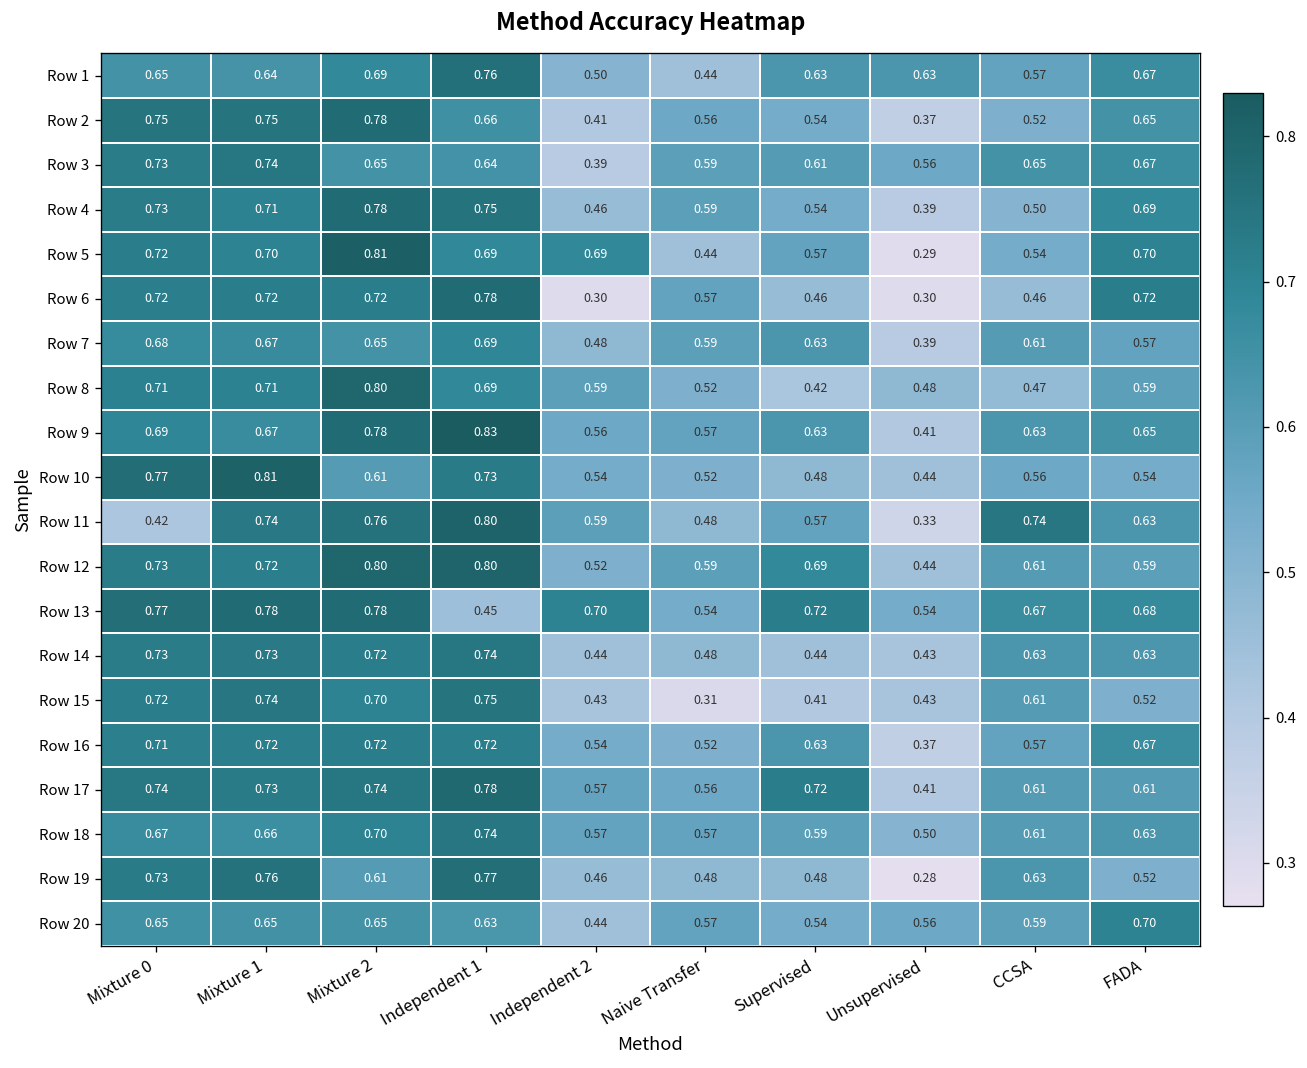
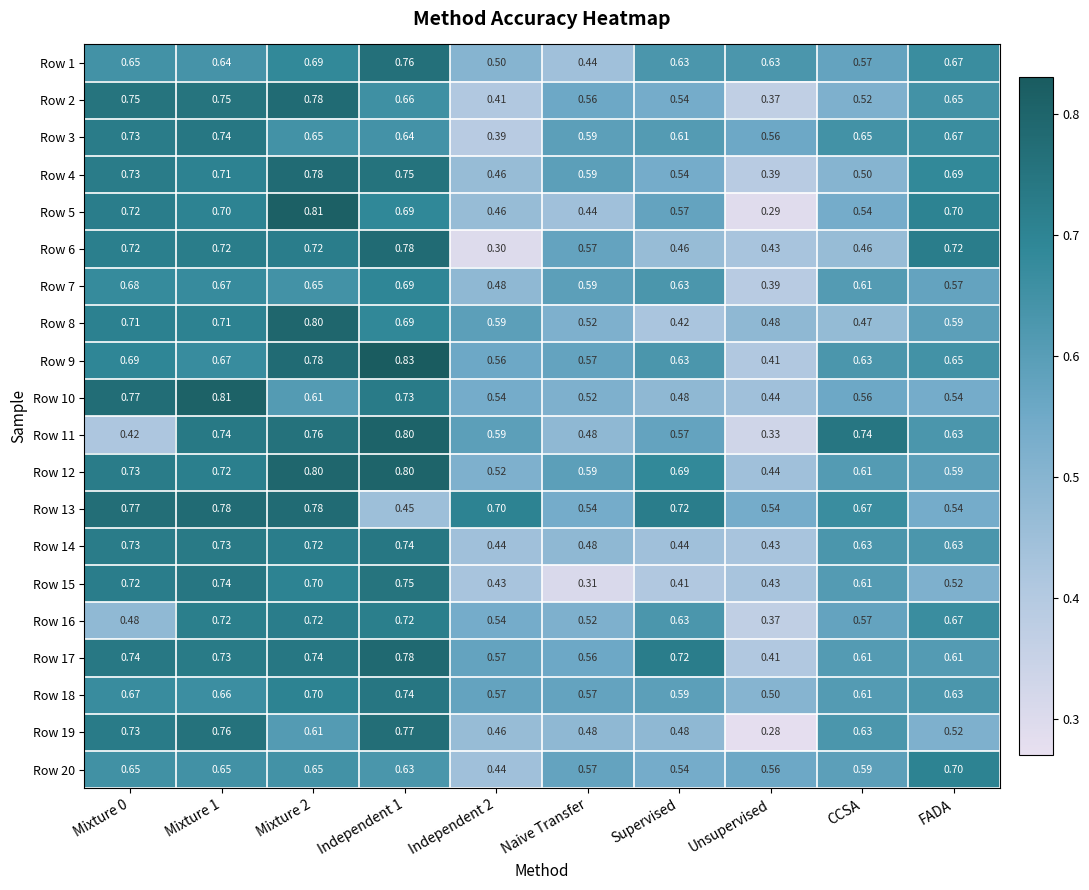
Row 5, Independent 2: 0.69 -> 0.46
Row 6, Unsupervised: 0.30 -> 0.43
Row 13, FADA: 0.68 -> 0.54
Row 16, Mixture 0: 0.71 -> 0.48
